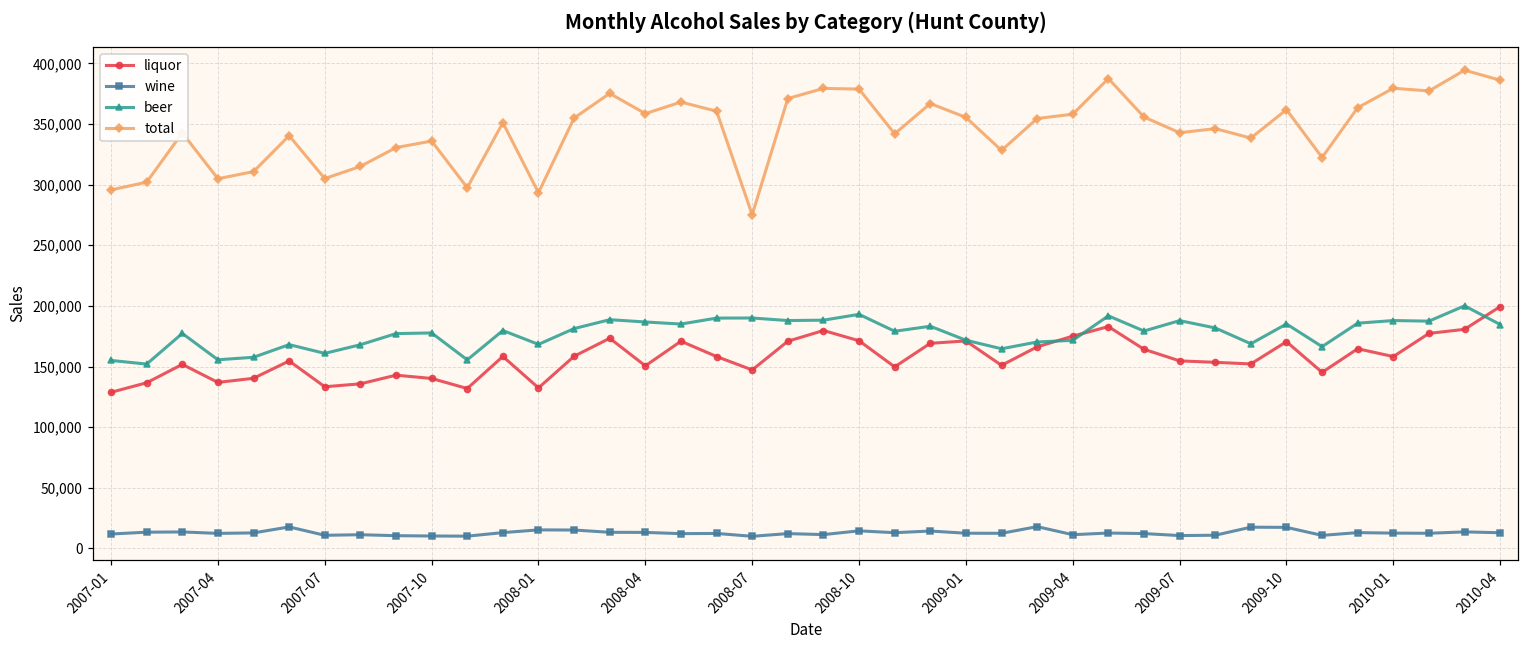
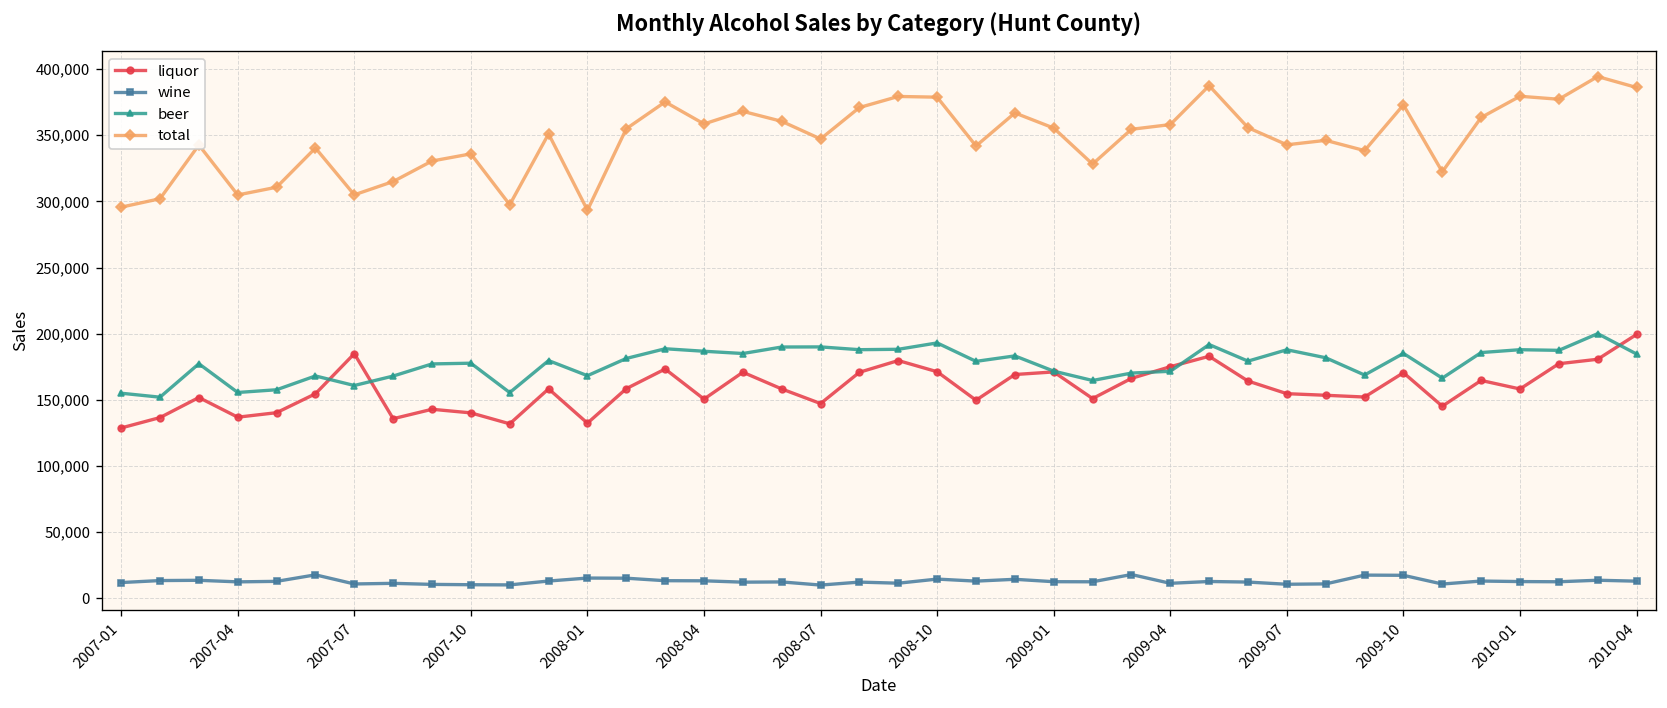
liquor, 2007-07: 133,000 -> 185,000
total, 2008-07: 275,000 -> 347,000
total, 2009-10: 362,000 -> 373,000
